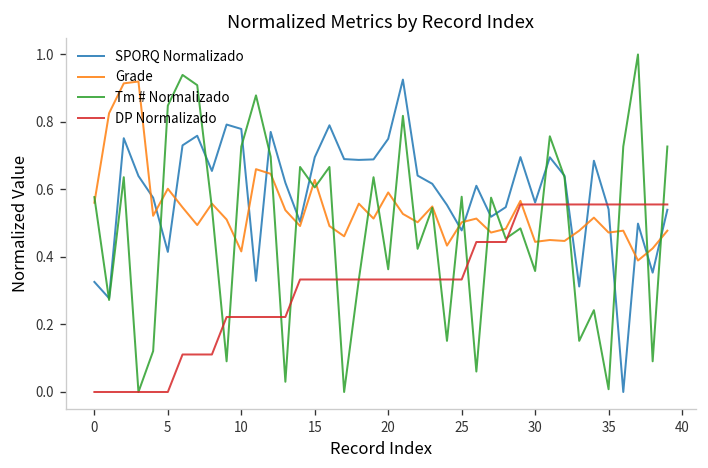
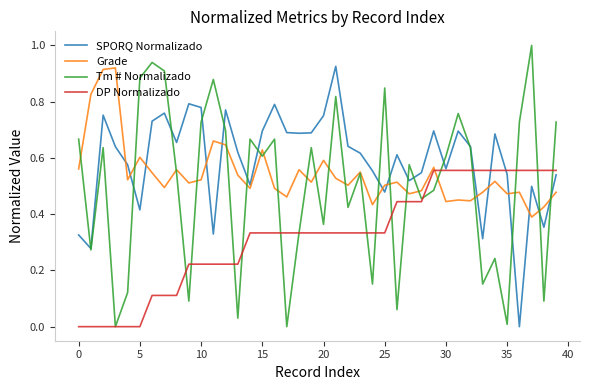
Tm # Normalizado, 0: 0.58 -> 0.67
Tm # Normalizado, 5: 0.85 -> 0.88
Grade, 10: 0.42 -> 0.52
Tm # Normalizado, 25: 0.58 -> 0.85
Tm # Normalizado, 30: 0.36 -> 0.61
